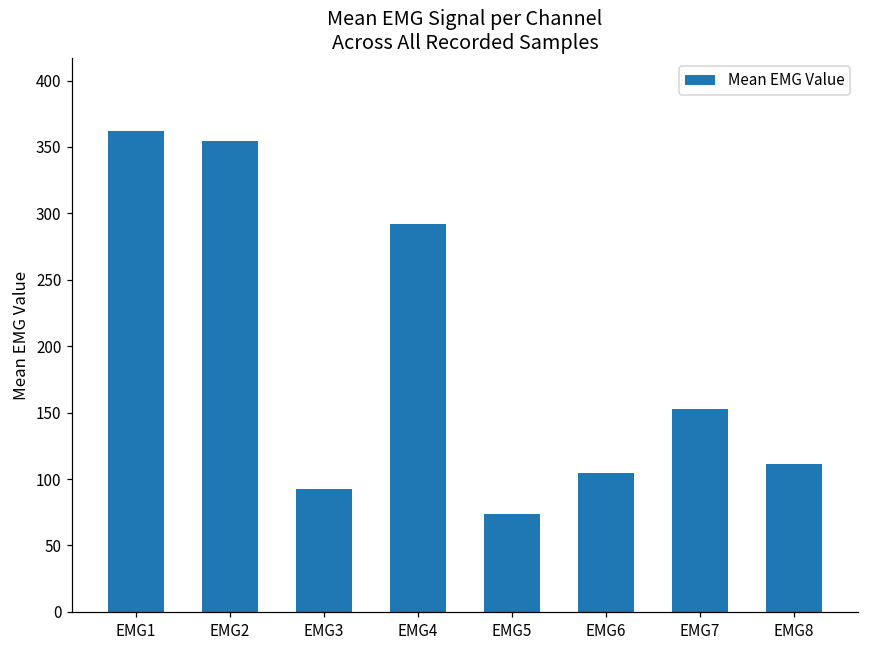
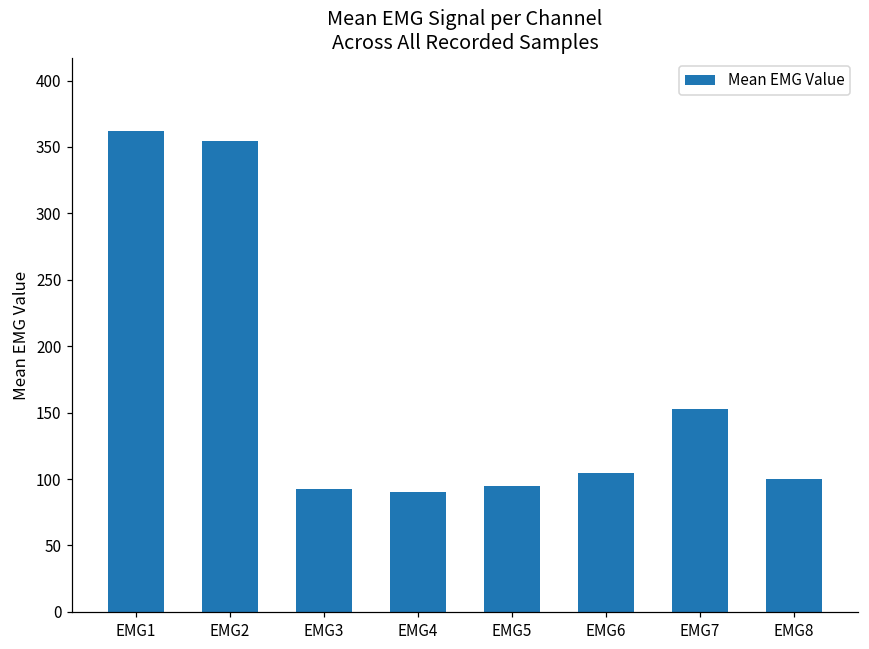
EMG4: 292 -> 90
EMG5: 74 -> 95
EMG8: 111 -> 100
